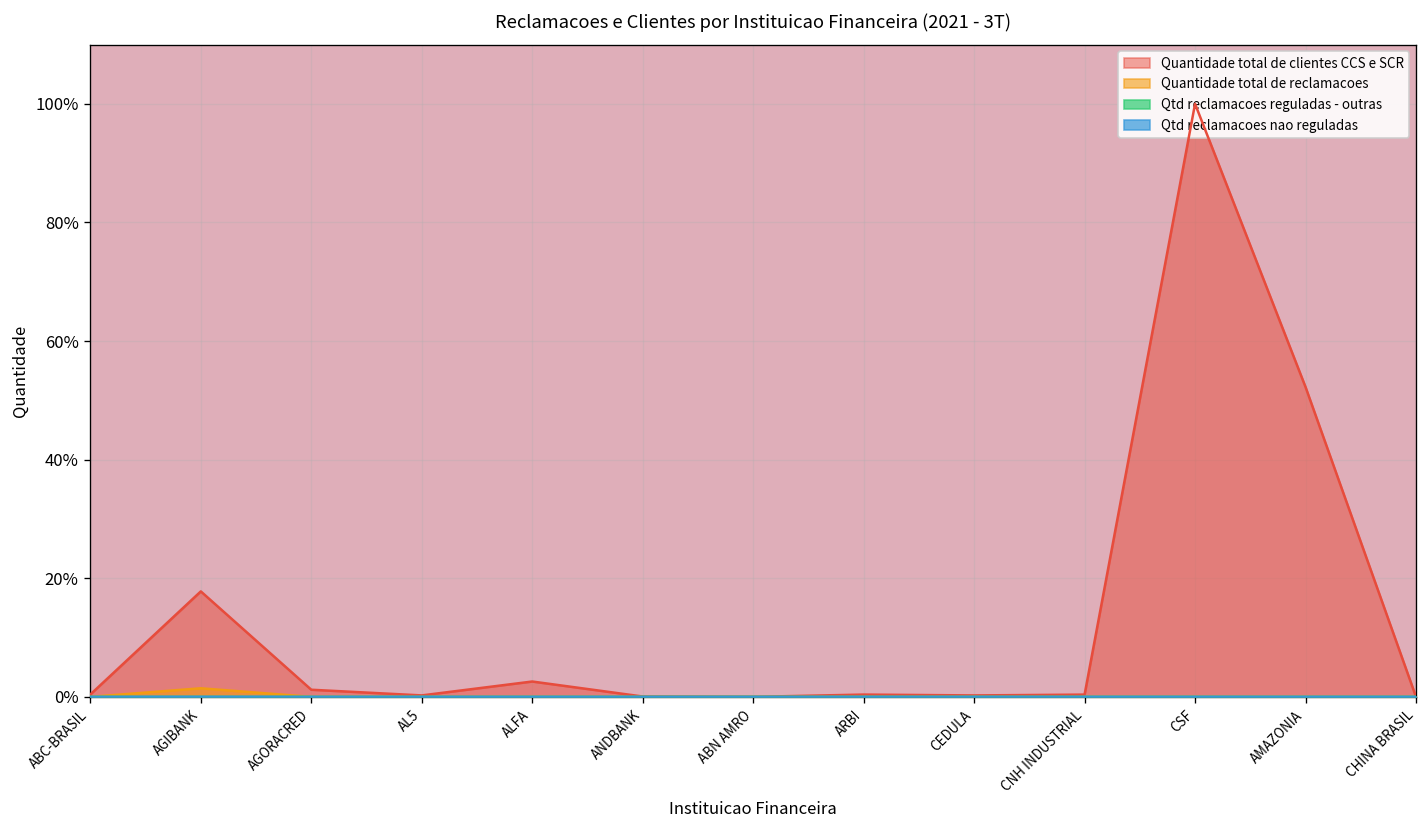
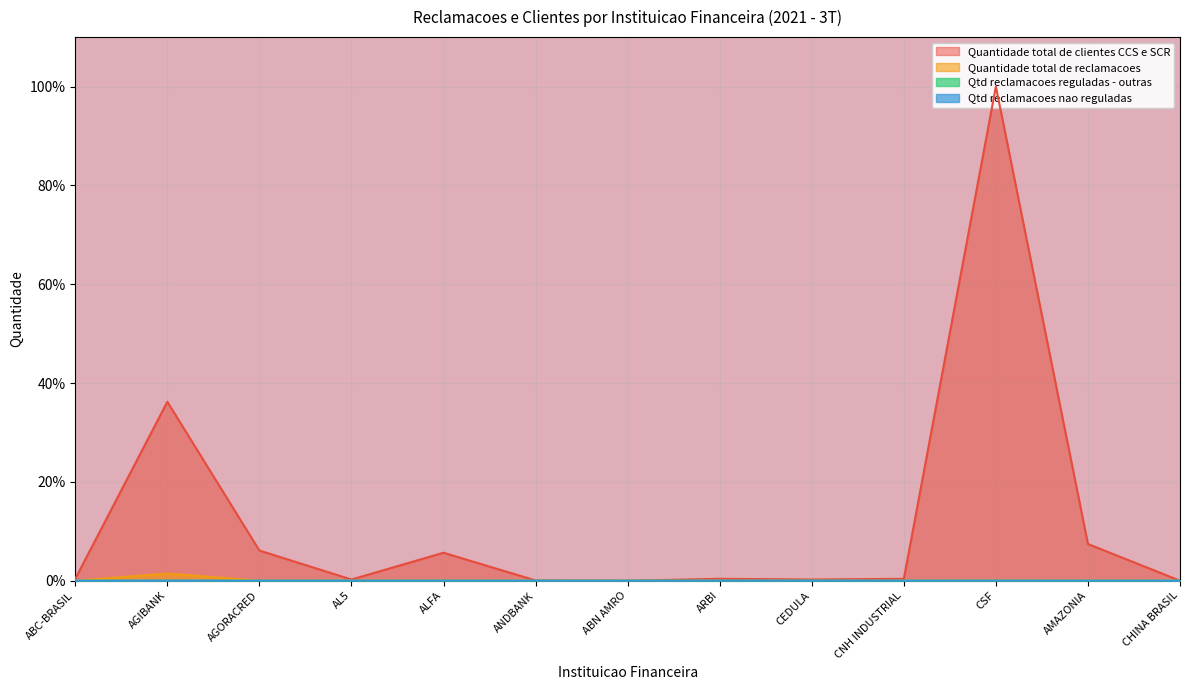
Quantidade total de clientes CCS e SCR, AGIBANK: 18% -> 36%
Quantidade total de clientes CCS e SCR, AGORACRED: 1% -> 6%
Quantidade total de clientes CCS e SCR, ALFA: 3% -> 6%
Quantidade total de clientes CCS e SCR, AMAZONIA: 52% -> 7%
